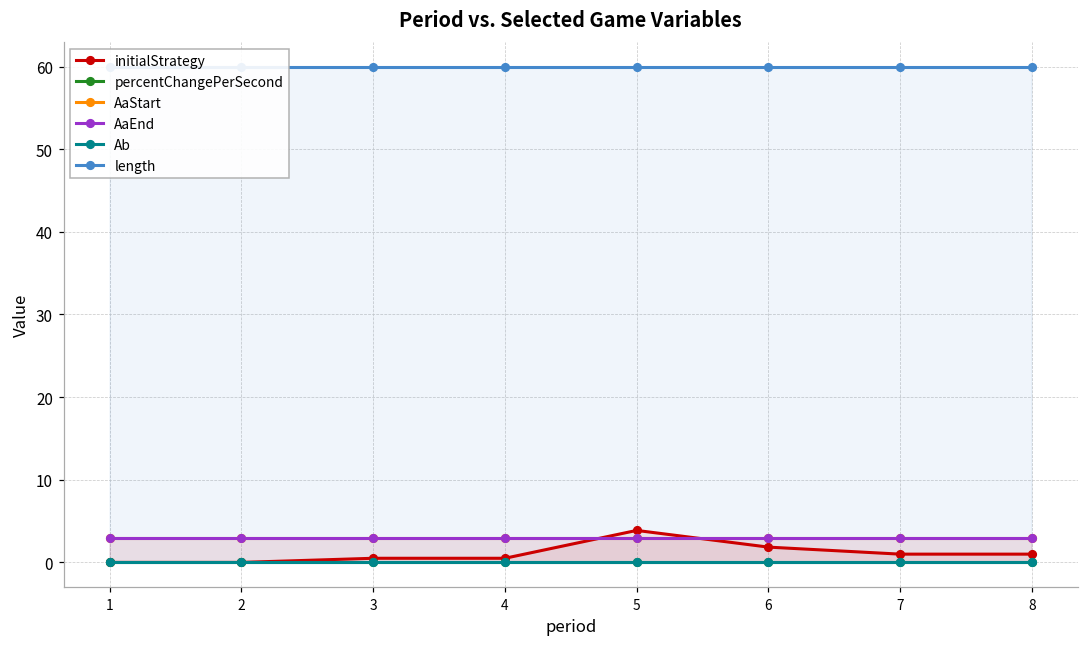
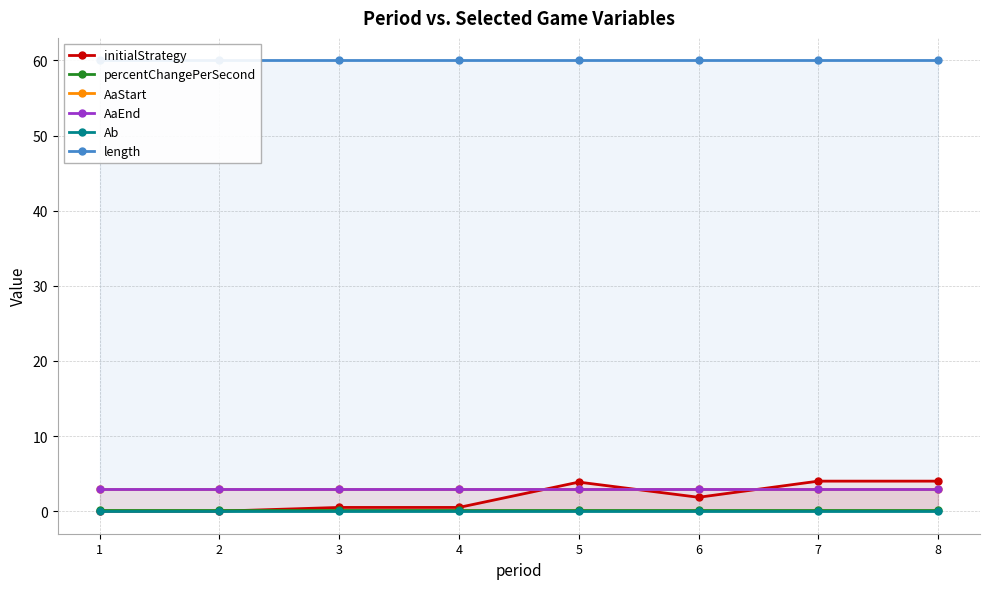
initialStrategy, 7: 1 -> 4
initialStrategy, 8: 1 -> 4
